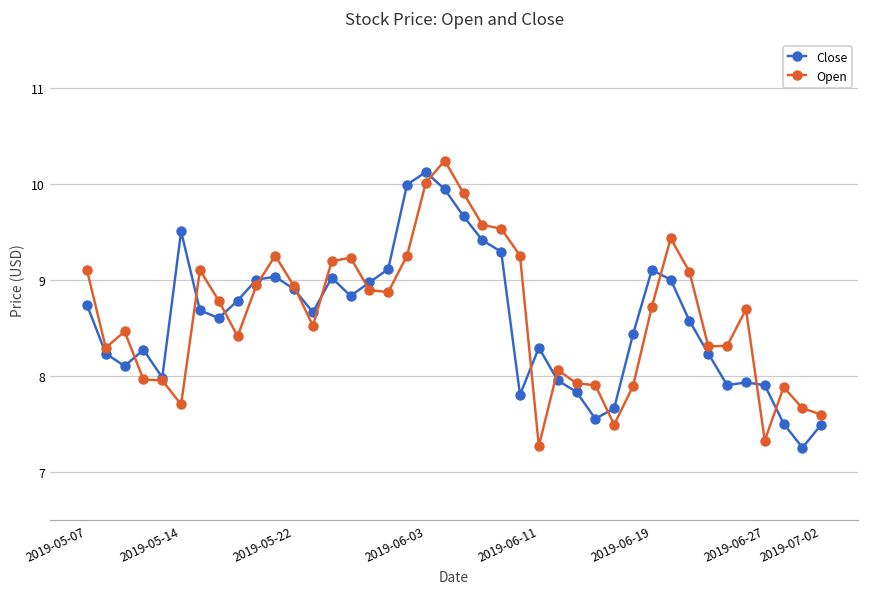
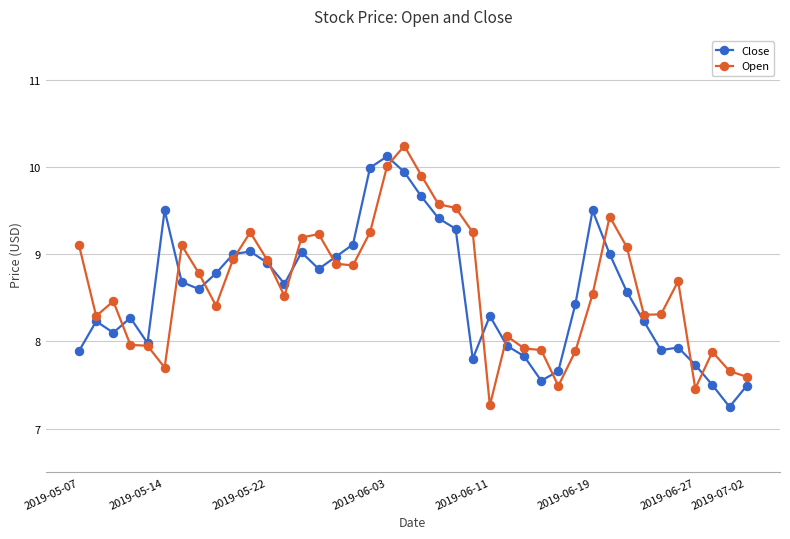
Close, 2019-05-07: 8.7 -> 7.9
Close, 2019-06-19: 9.1 -> 9.5
Open, 2019-06-19: 8.7 -> 8.5
Close, 2019-06-27: 7.9 -> 7.7
Open, 2019-06-27: 7.3 -> 7.5
